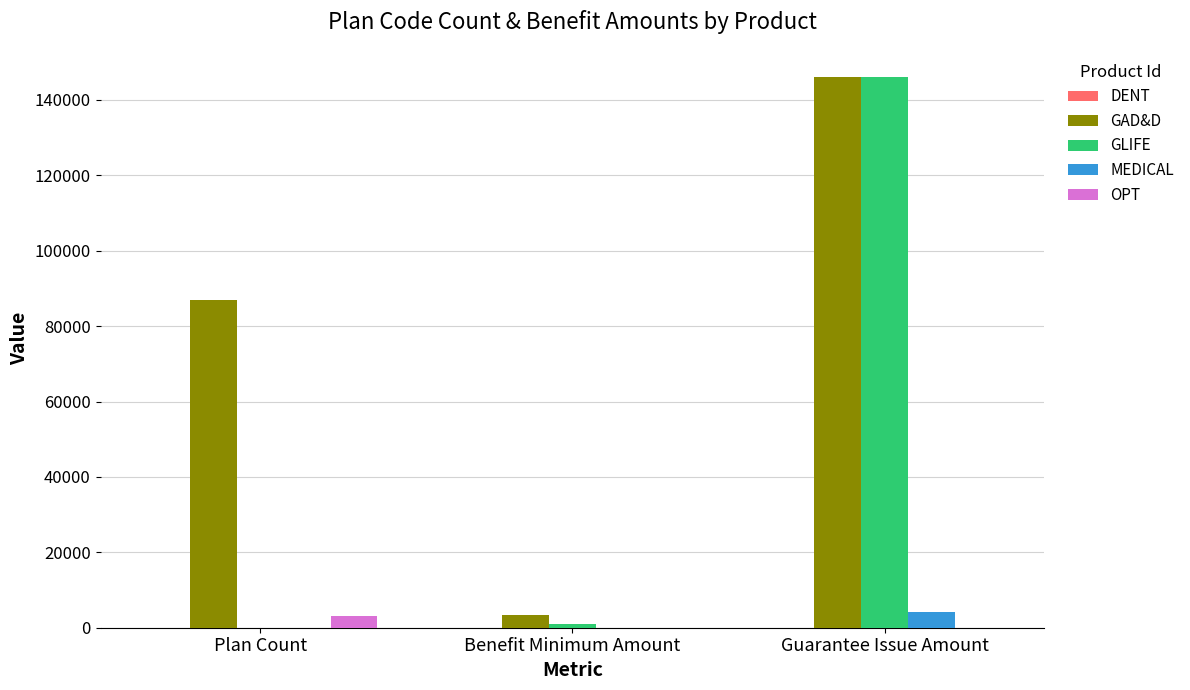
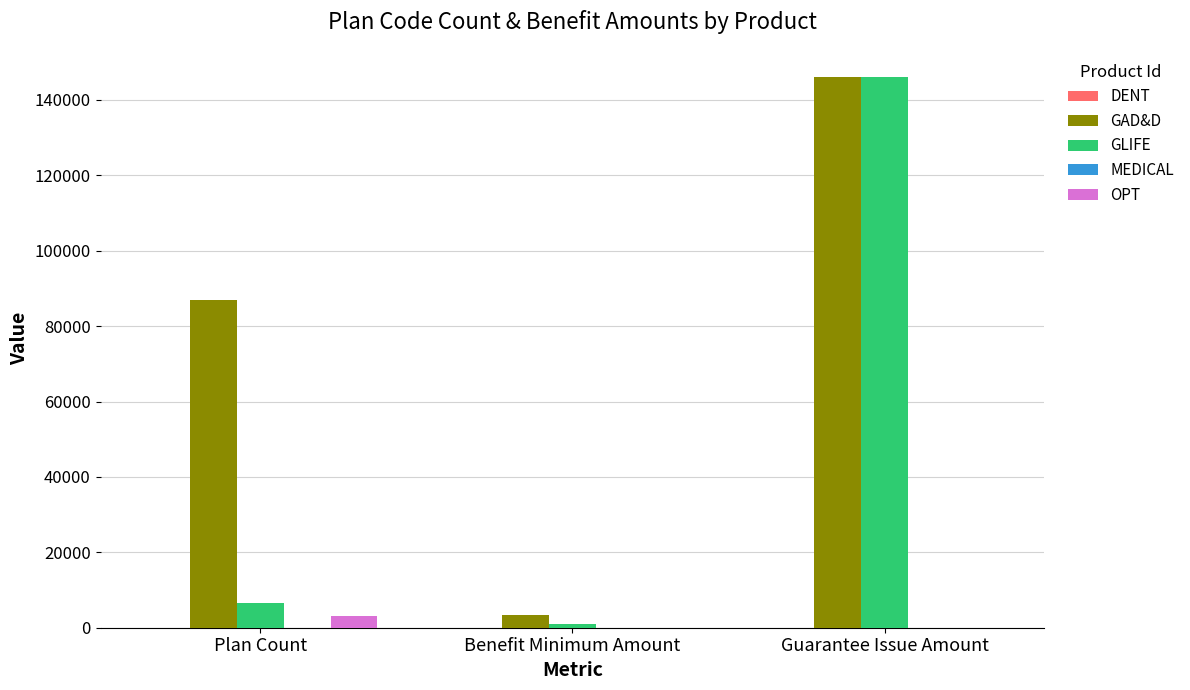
GLIFE, Plan Count: 0 -> 7000
MEDICAL, Guarantee Issue Amount: 4000 -> 0
